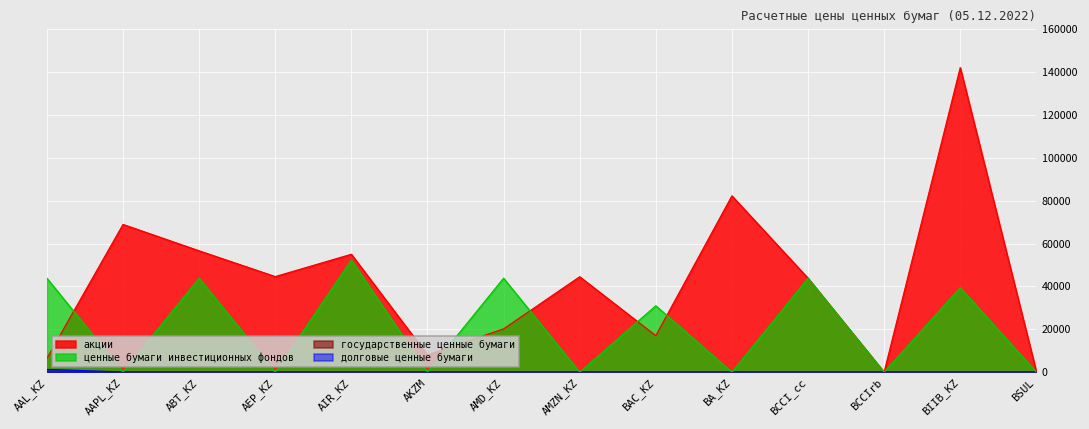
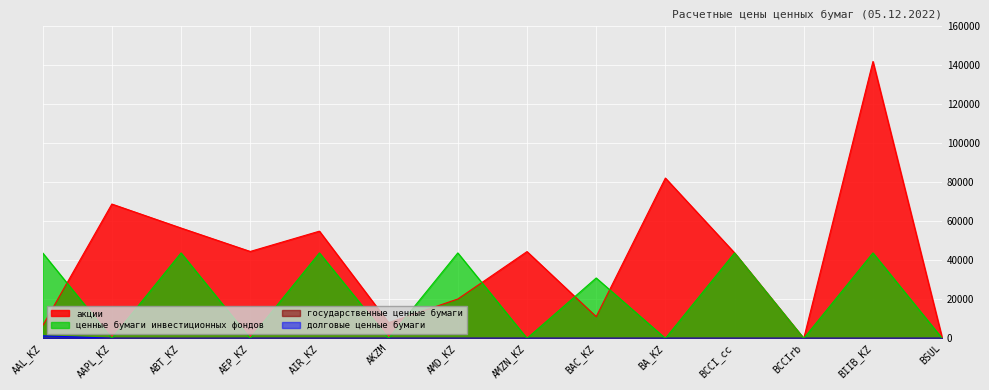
ценные бумаги инвестиционных фондов, AIR_KZ: 52000 -> 44000
акции, BAC_KZ: 17000 -> 11000
ценные бумаги инвестиционных фондов, BIIB_KZ: 39000 -> 44000
